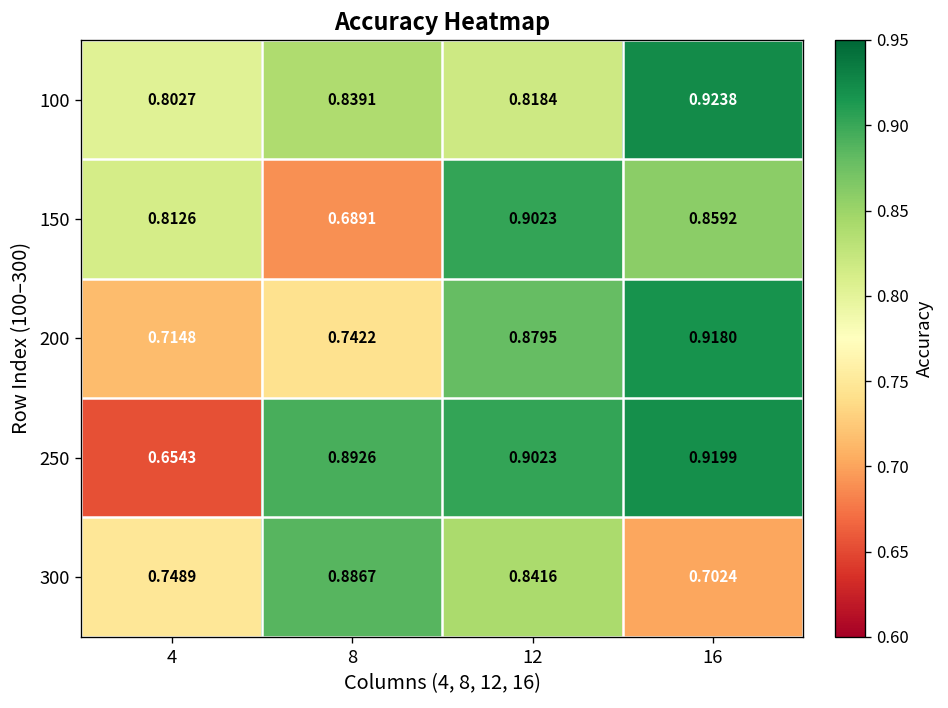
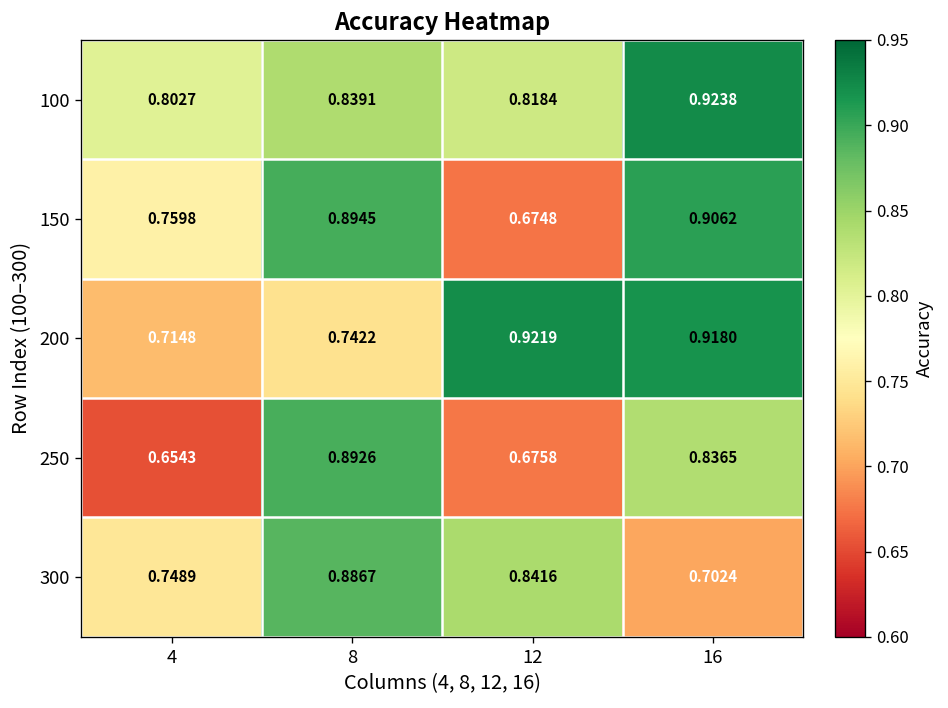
150, 4: 0.8126 -> 0.7598
150, 8: 0.6891 -> 0.8945
150, 12: 0.9023 -> 0.6748
150, 16: 0.8592 -> 0.9062
200, 12: 0.8795 -> 0.9219
250, 12: 0.9023 -> 0.6758
250, 16: 0.9199 -> 0.8365
